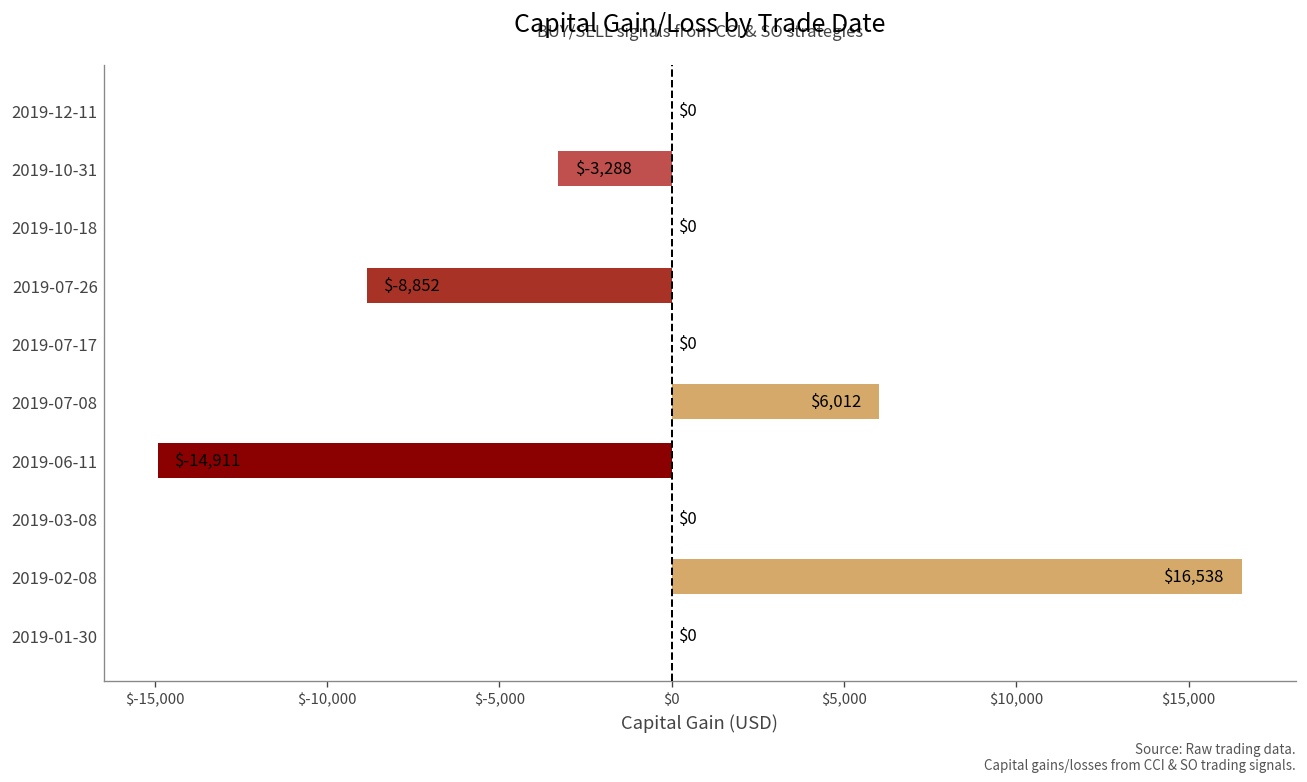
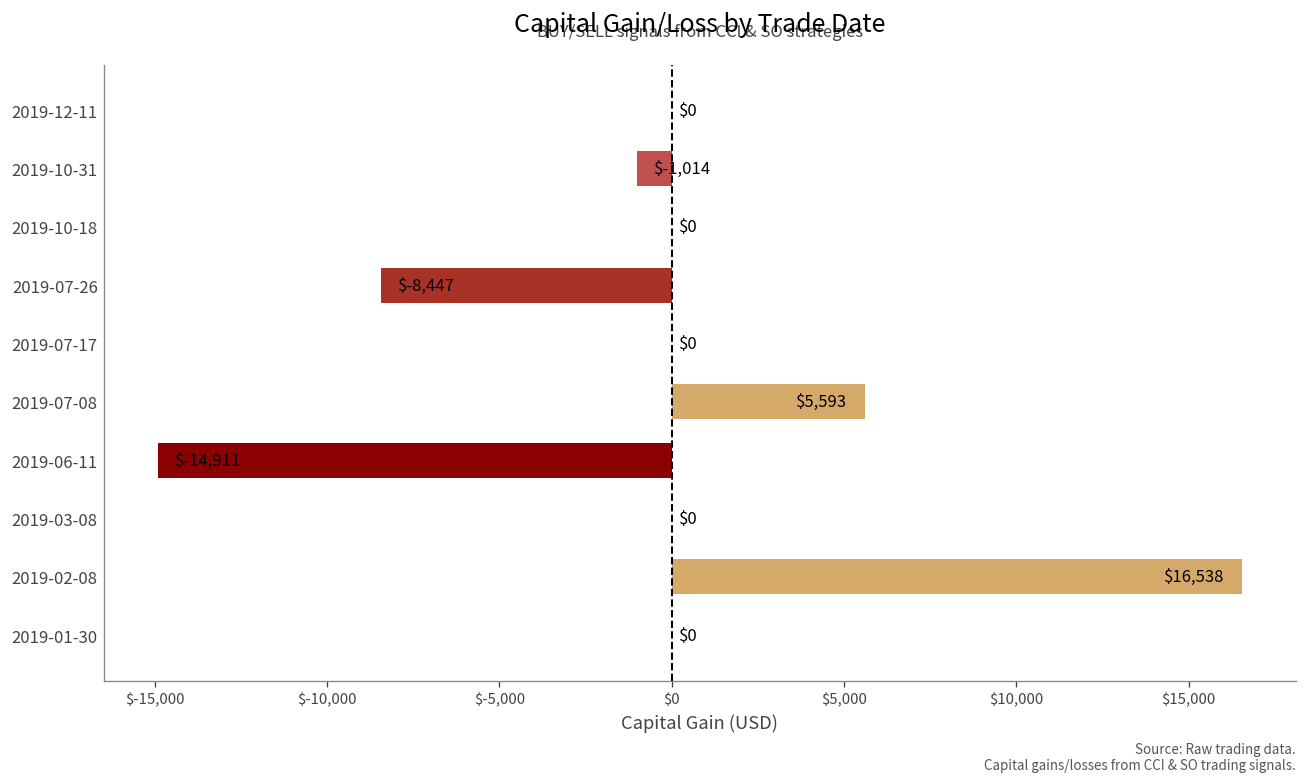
2019-10-31: $-3,288 -> $-1,014
2019-07-26: $-8,852 -> $-8,447
2019-07-08: $6,012 -> $5,593
